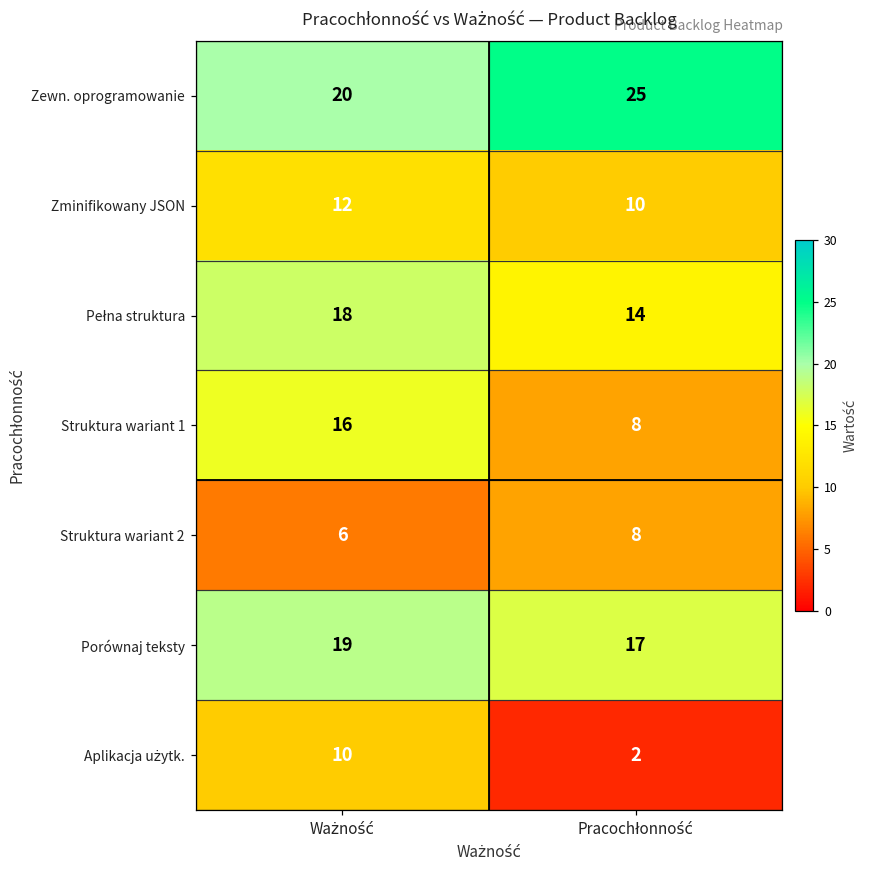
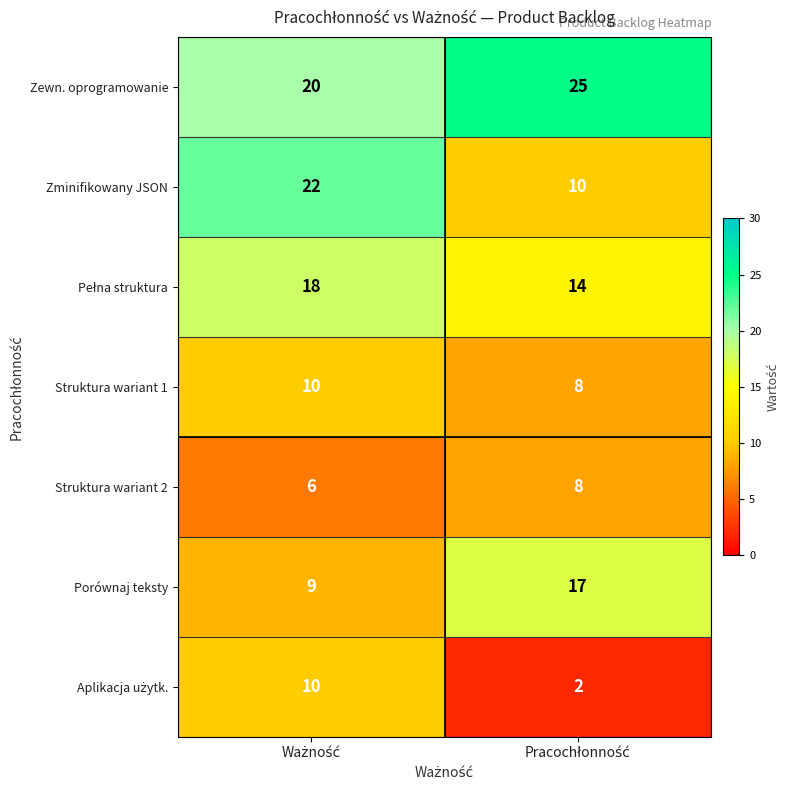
Zminifikowany JSON, Ważność: 12 -> 22
Struktura wariant 1, Ważność: 16 -> 10
Porównaj teksty, Ważność: 19 -> 9
